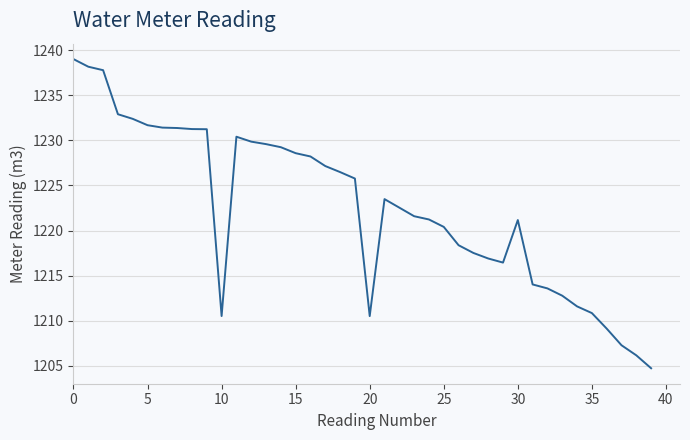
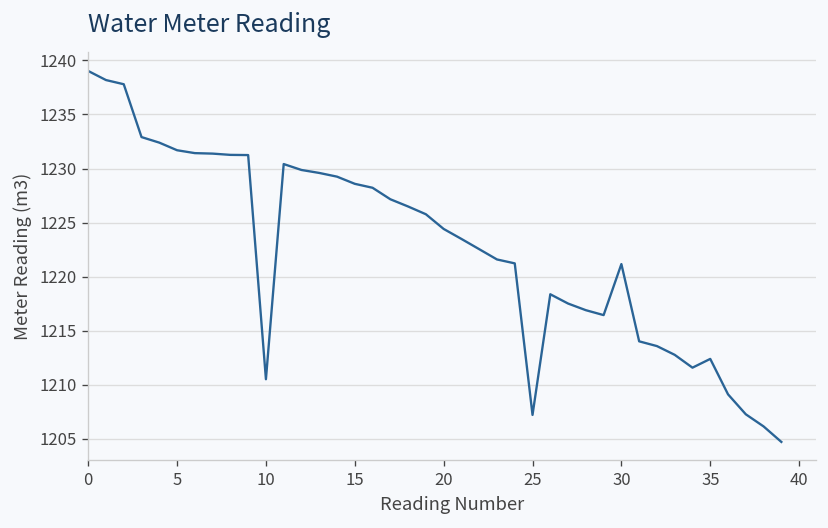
20: 1211 -> 1224
25: 1220 -> 1207
35: 1211 -> 1212
